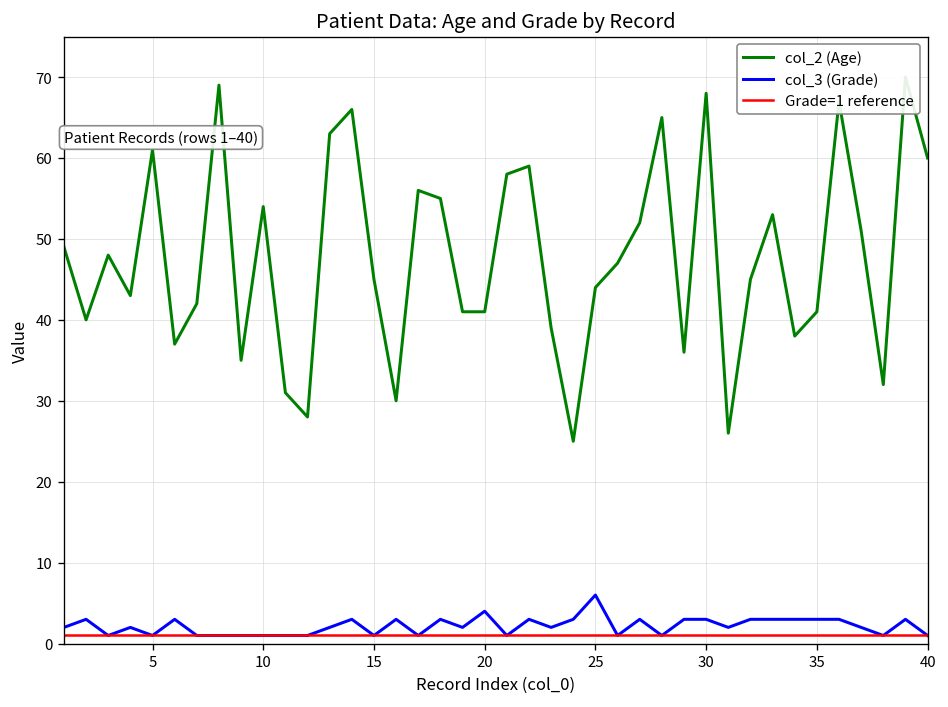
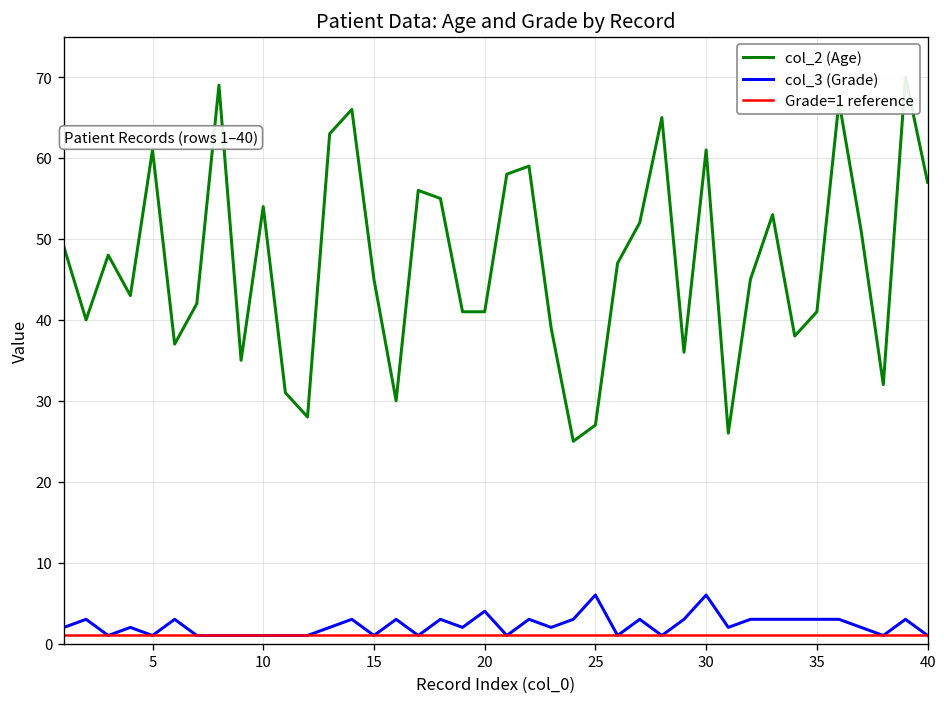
col_2 (Age), 25: 44 -> 27
col_2 (Age), 30: 68 -> 61
col_3 (Grade), 30: 3 -> 6
col_2 (Age), 40: 60 -> 57
